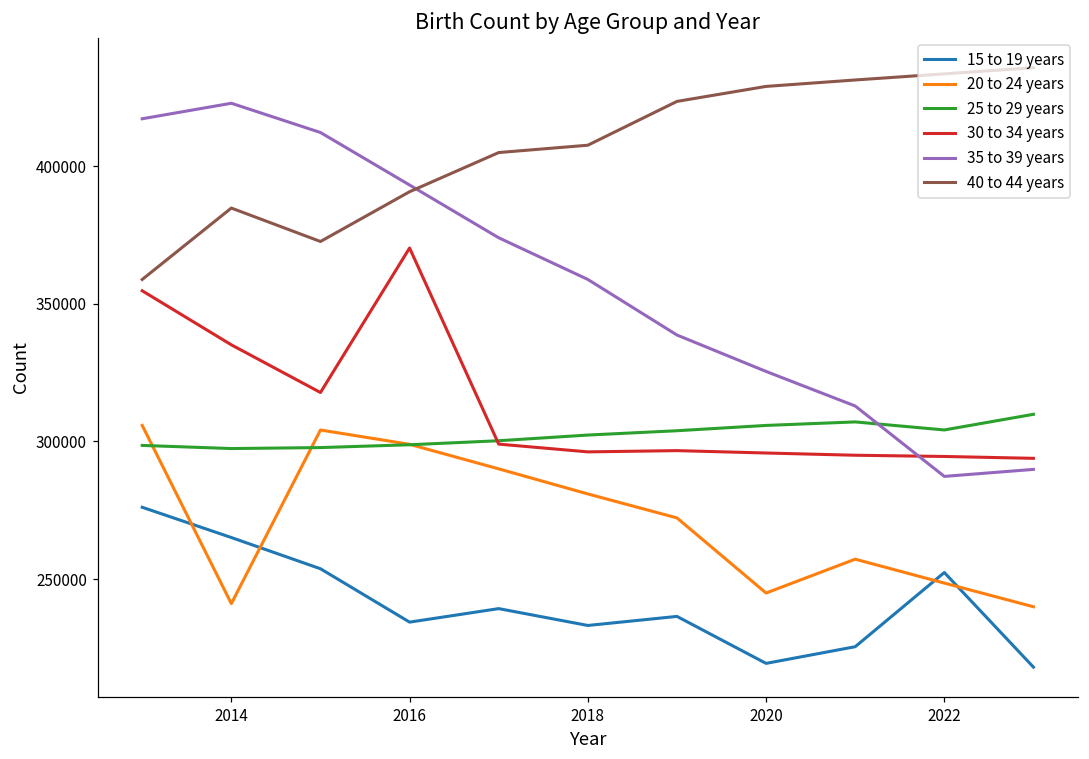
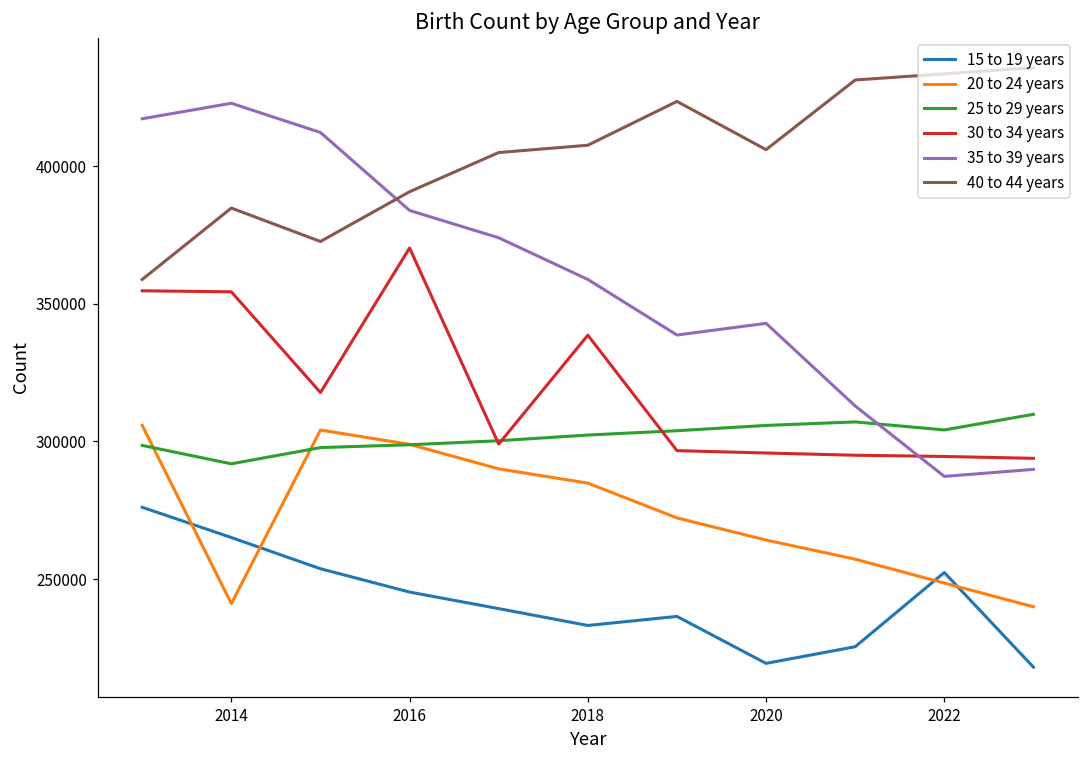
25 to 29 years, 2014: 297000 -> 292000
30 to 34 years, 2014: 335000 -> 354000
15 to 19 years, 2016: 234000 -> 245000
35 to 39 years, 2016: 393000 -> 384000
20 to 24 years, 2018: 281000 -> 285000
30 to 34 years, 2018: 296000 -> 339000
20 to 24 years, 2020: 245000 -> 264000
35 to 39 years, 2020: 325000 -> 343000
40 to 44 years, 2020: 429000 -> 406000
